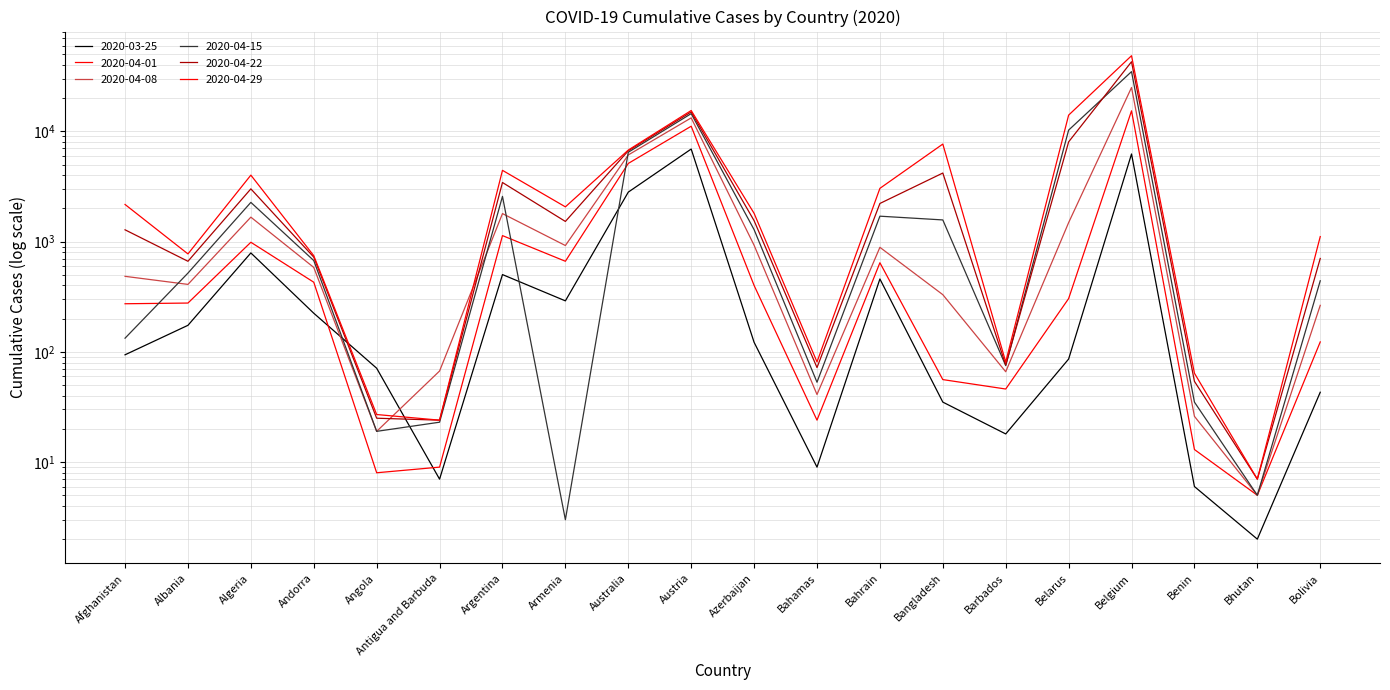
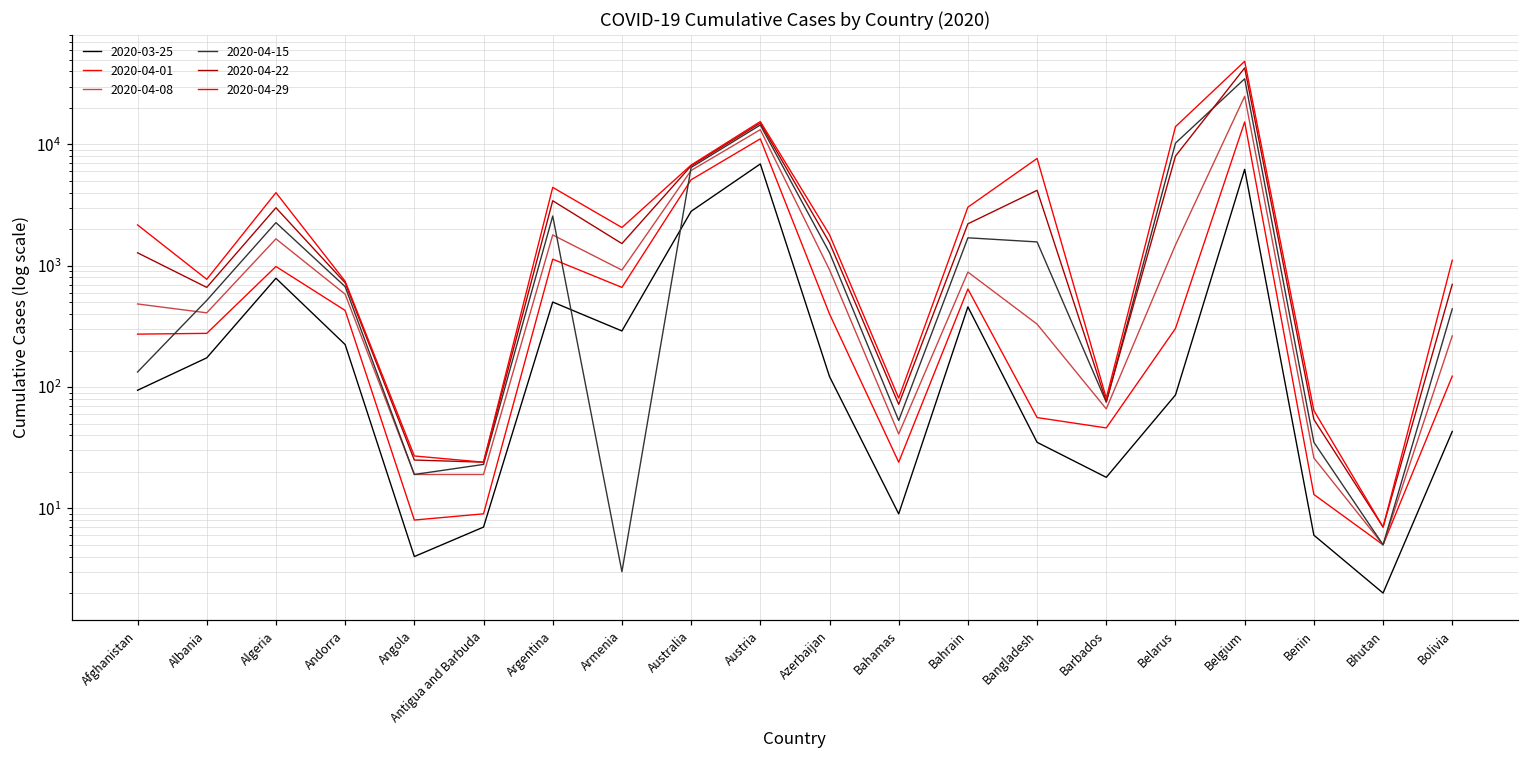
2020-03-25, Angola: 70 -> 4
2020-04-08, Antigua and Barbuda: 70 -> 19
